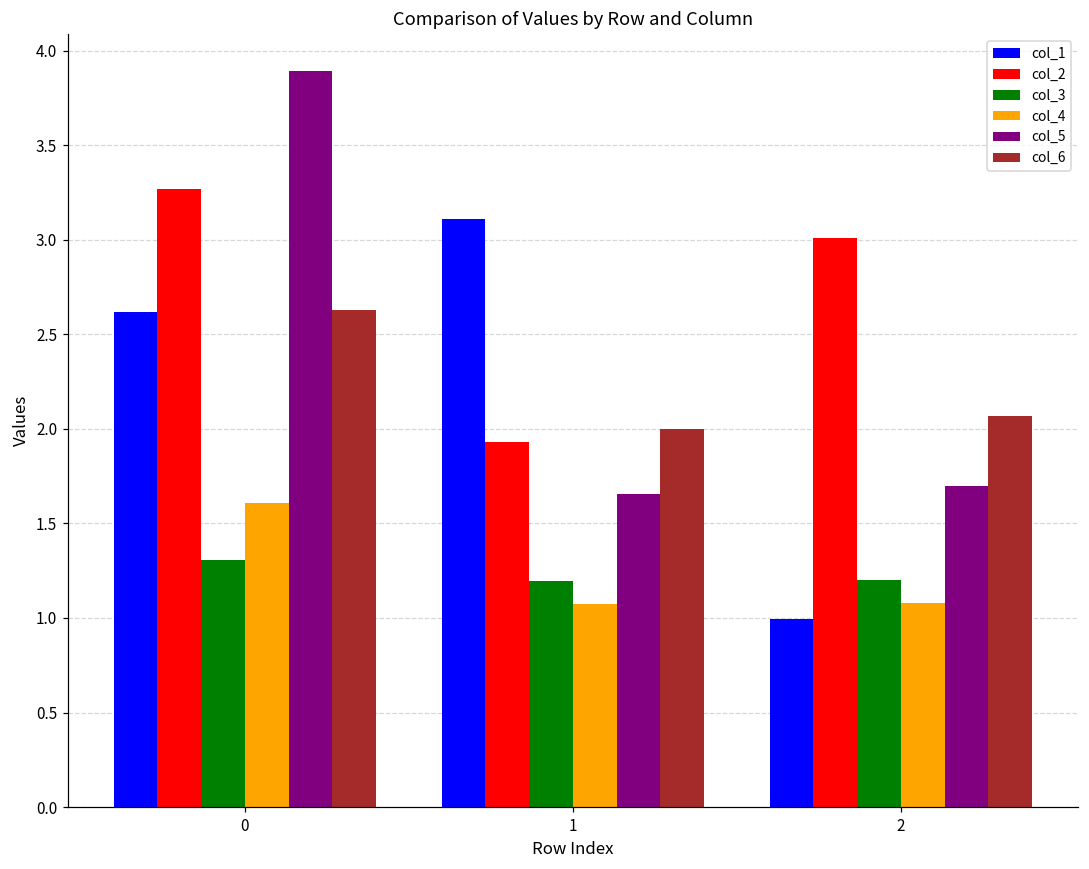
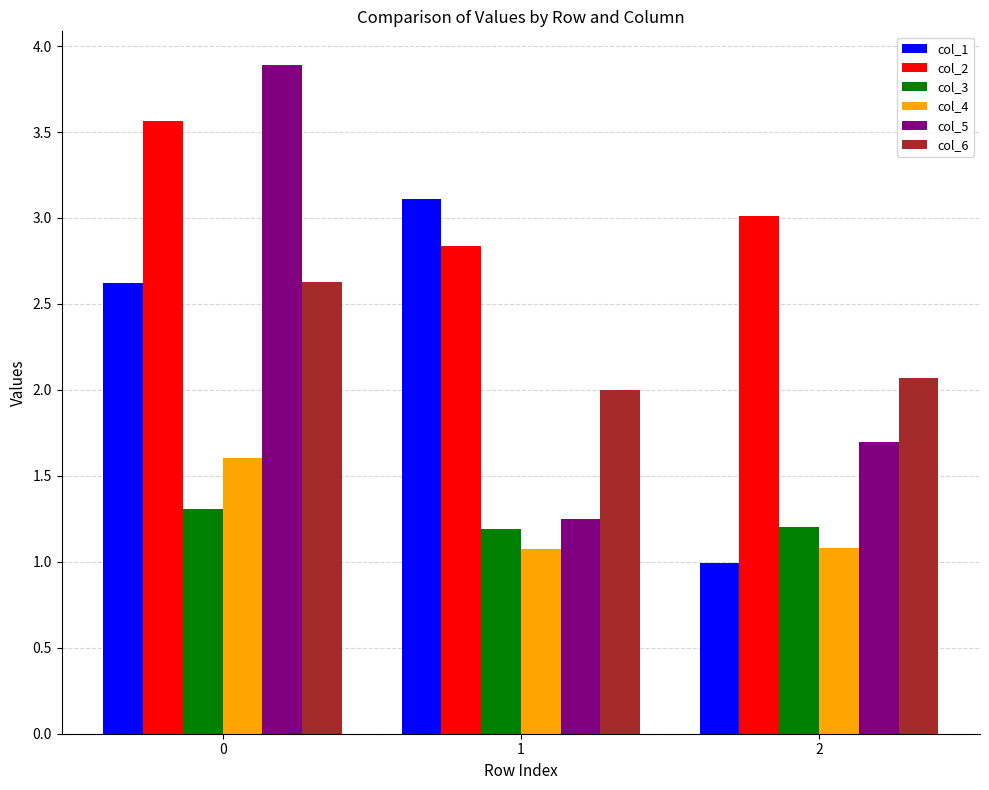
col_2, 0: 3.27 -> 3.56
col_2, 1: 1.93 -> 2.84
col_5, 1: 1.66 -> 1.25
